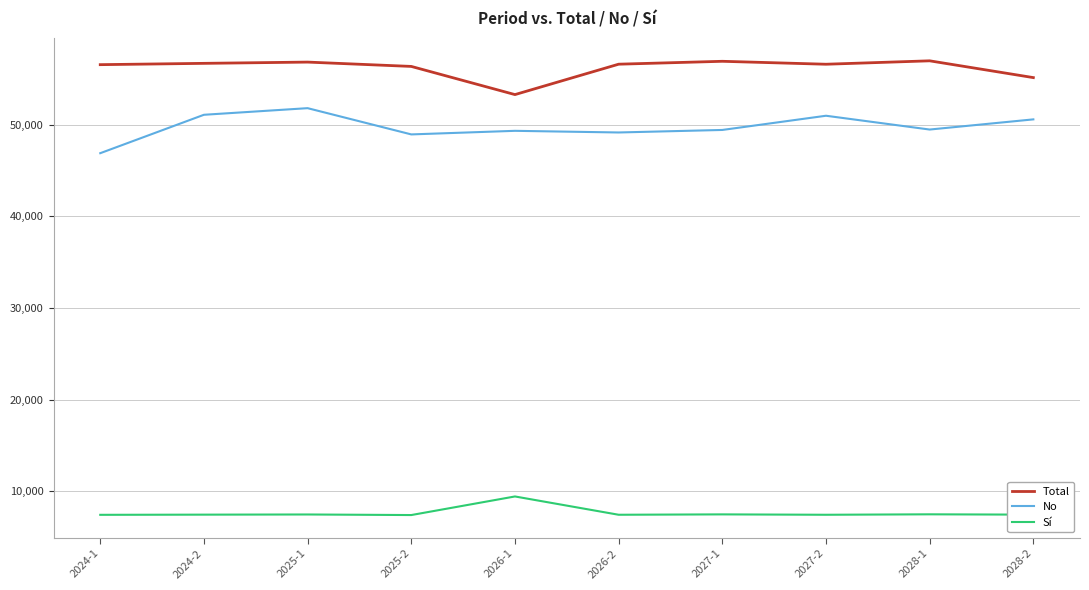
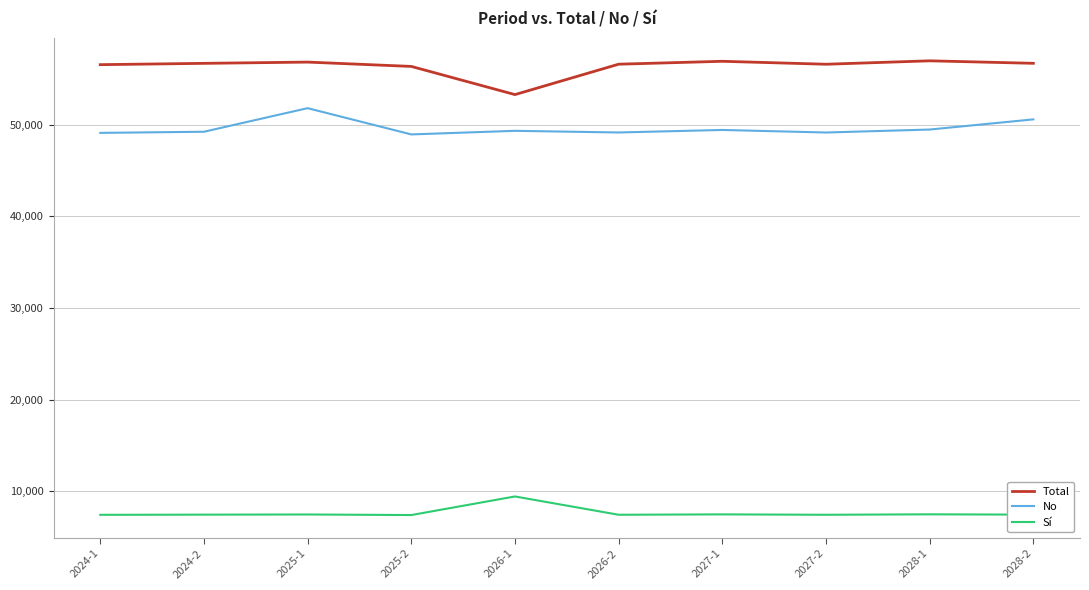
No, 2024-1: 47,000 -> 49,000
No, 2024-2: 51,000 -> 49,000
No, 2027-2: 51,000 -> 49,000
Total, 2028-2: 55,000 -> 57,000
